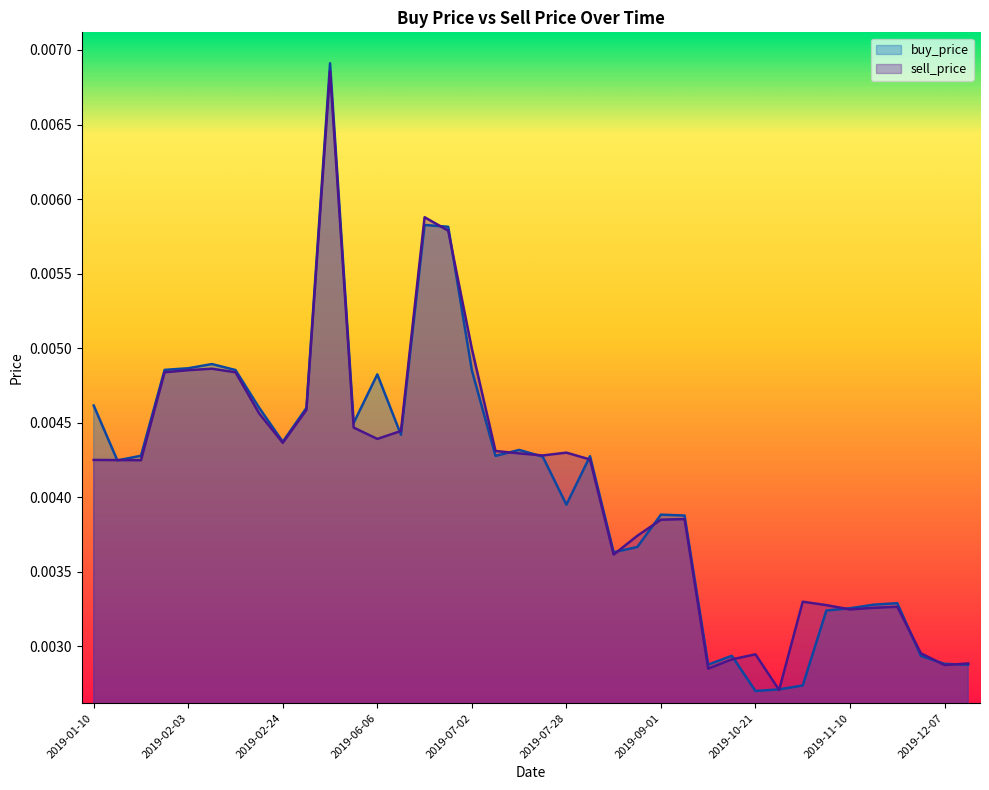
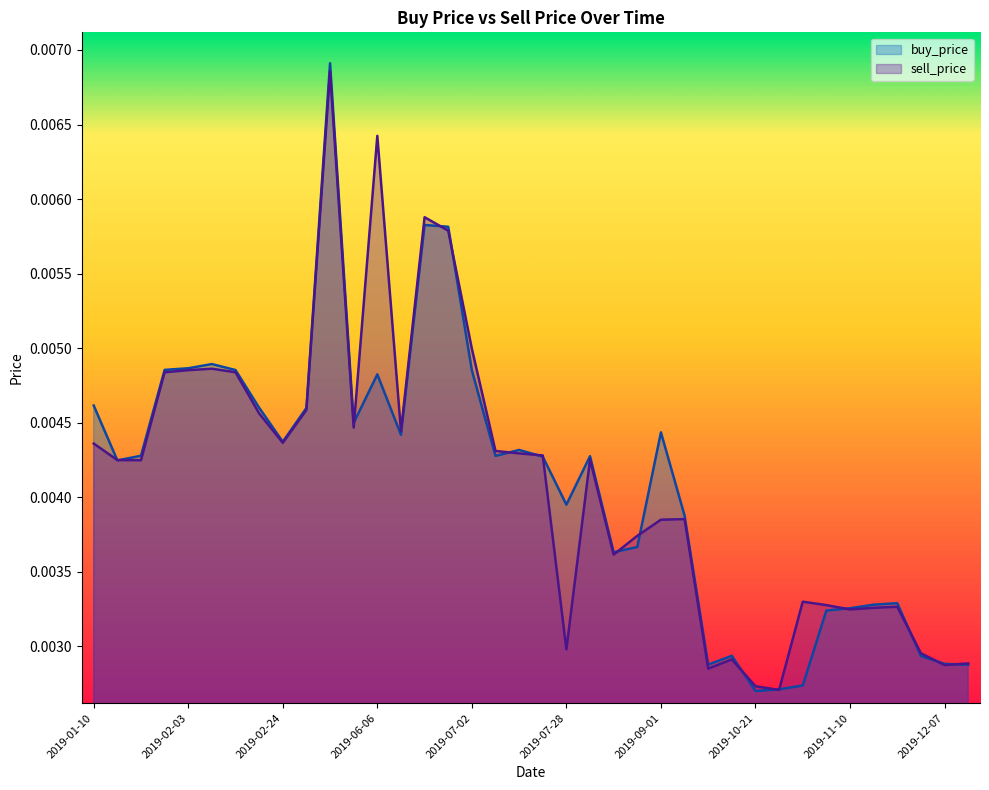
sell_price, 2019-01-10: 0.00425 -> 0.00436
sell_price, 2019-06-06: 0.00439 -> 0.00642
sell_price, 2019-07-28: 0.00430 -> 0.00298
buy_price, 2019-09-01: 0.00388 -> 0.00444
sell_price, 2019-10-21: 0.00295 -> 0.00273
